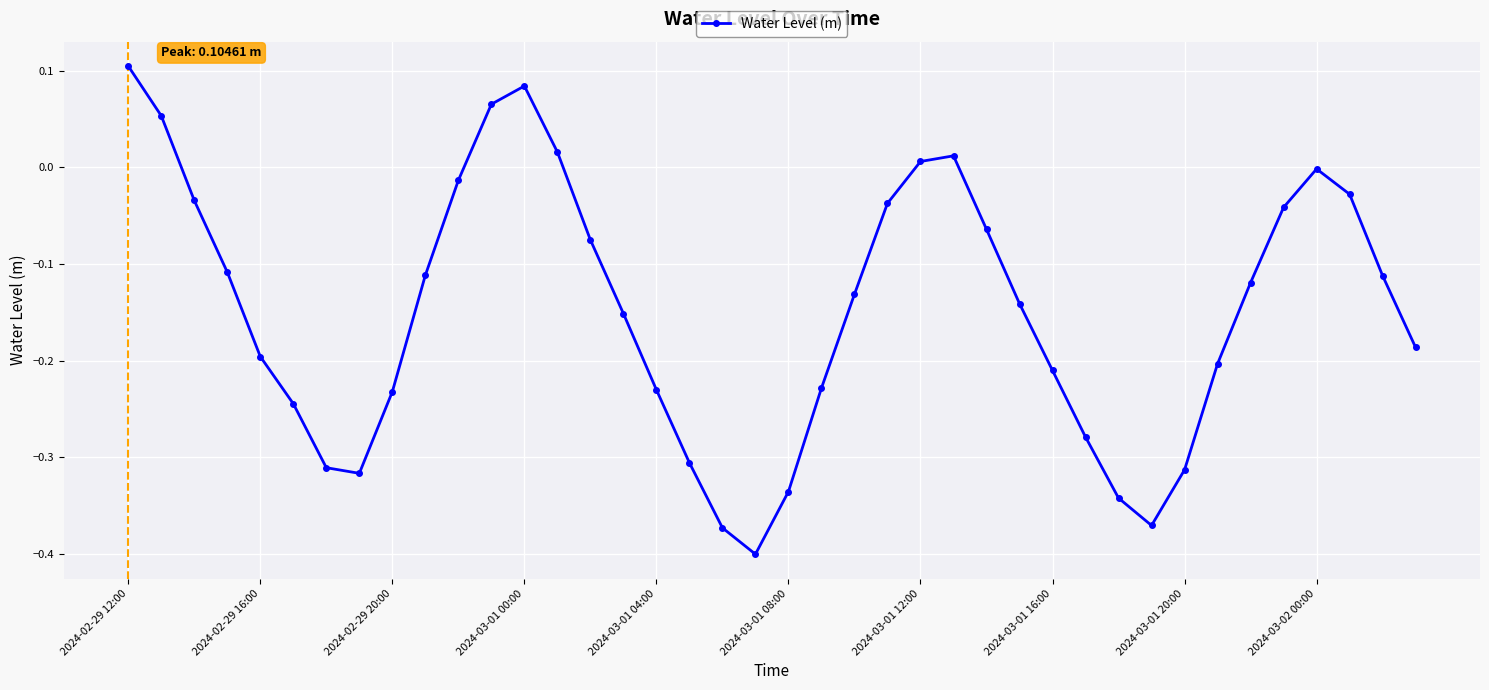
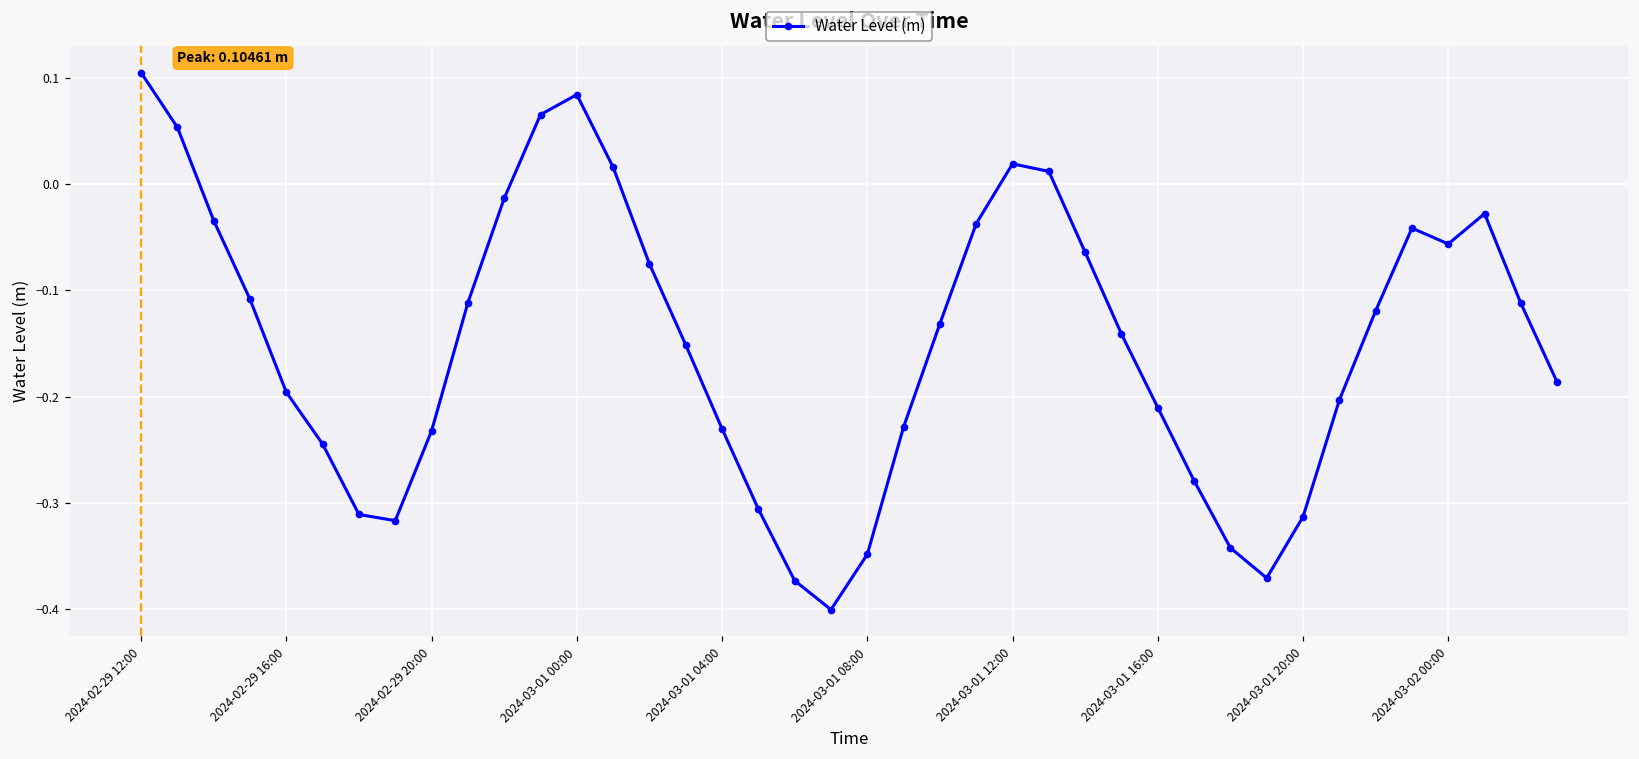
2024-03-01 08:00: -0.34 -> -0.35
2024-03-01 12:00: 0.01 -> 0.02
2024-03-02 00:00: 0.00 -> -0.06
